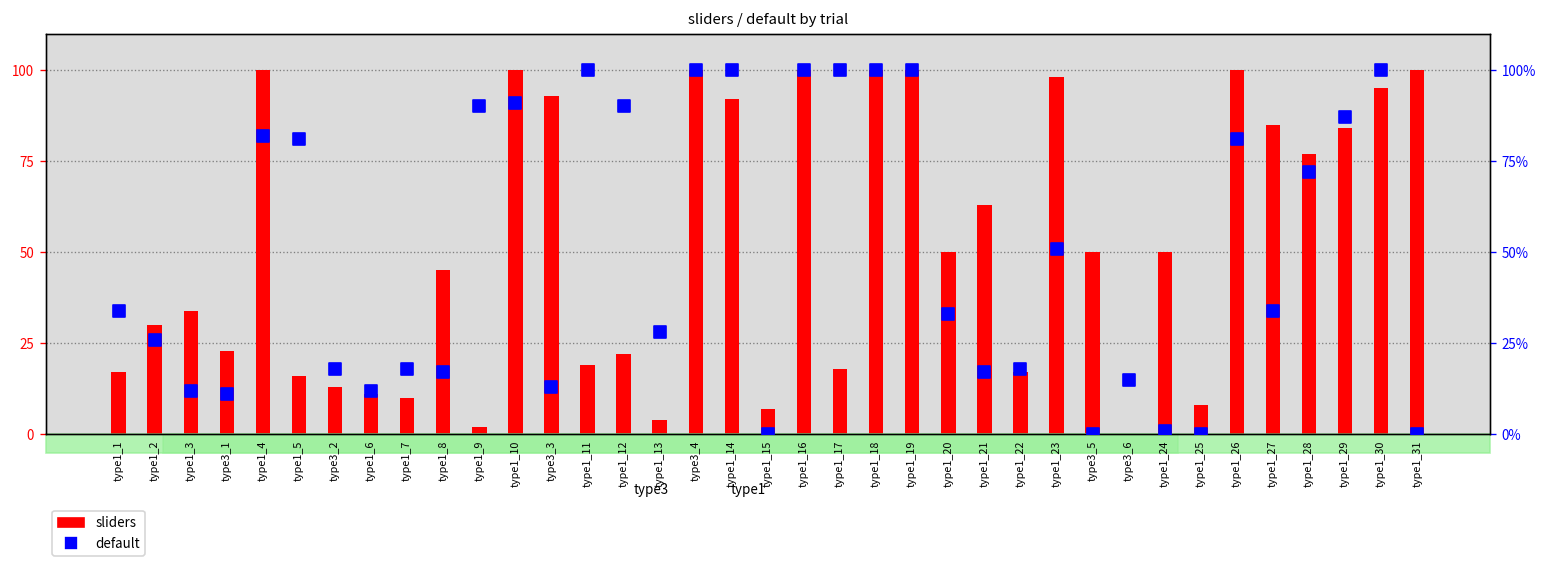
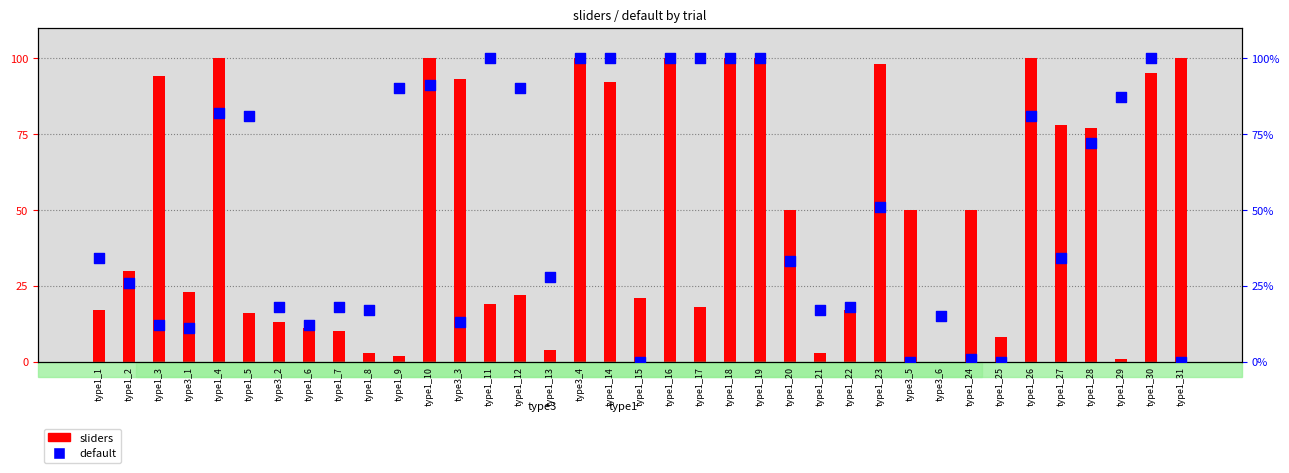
sliders, type1_3: 34 -> 94
sliders, type1_8: 45 -> 3
sliders, type1_15: 7 -> 21
sliders, type1_21: 63 -> 3
sliders, type1_27: 85 -> 78
sliders, type1_29: 84 -> 1
